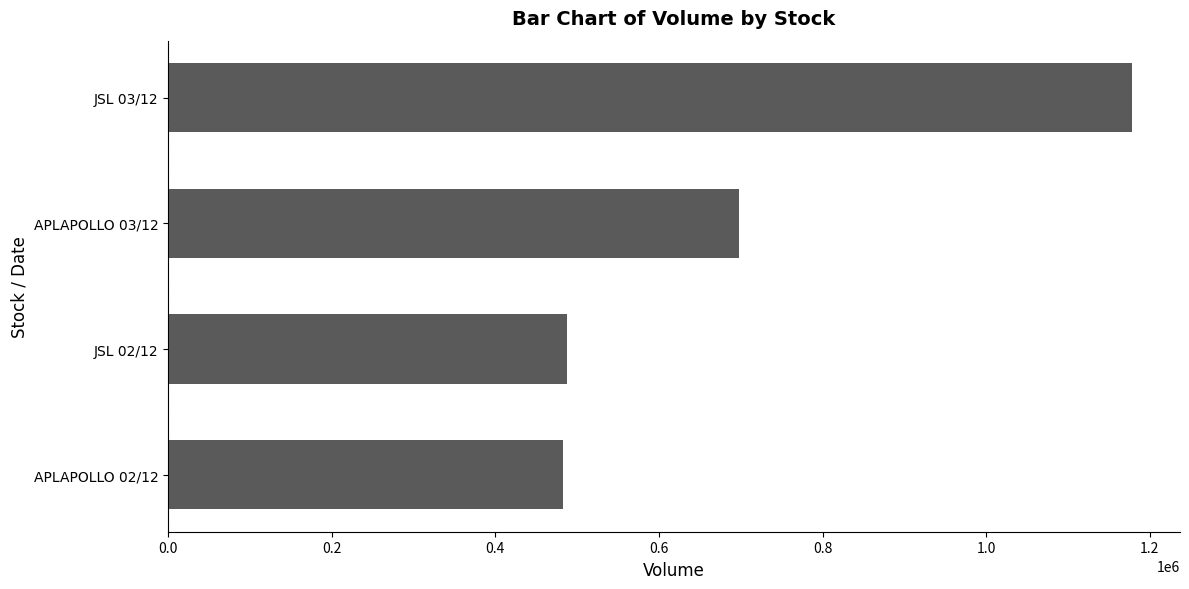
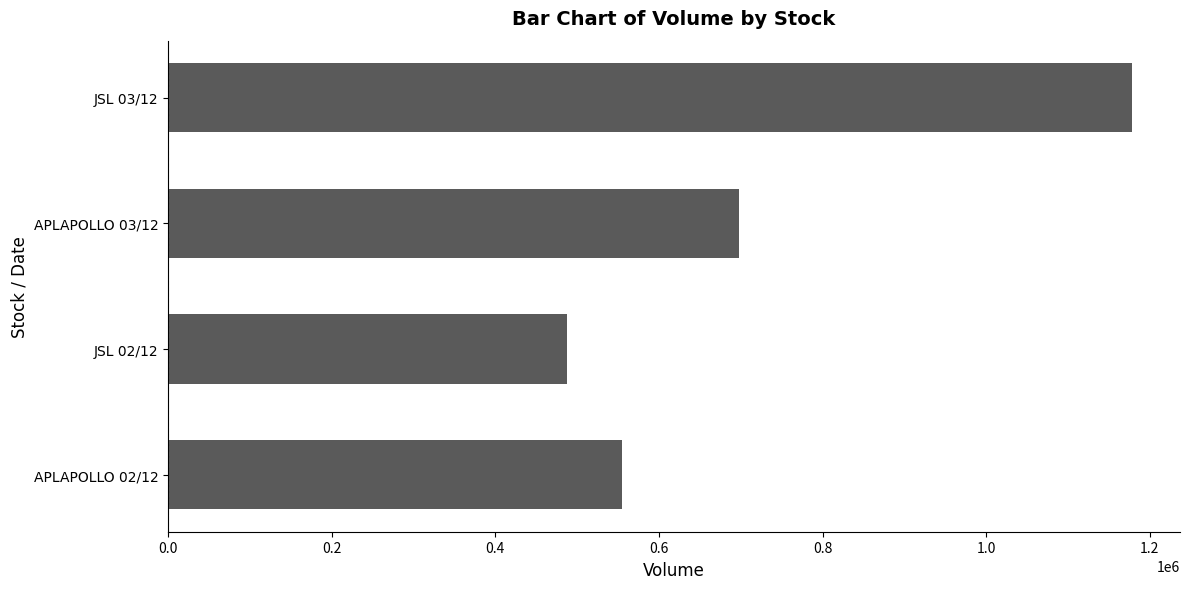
APLAPOLLO 02/12: 480000 -> 550000
